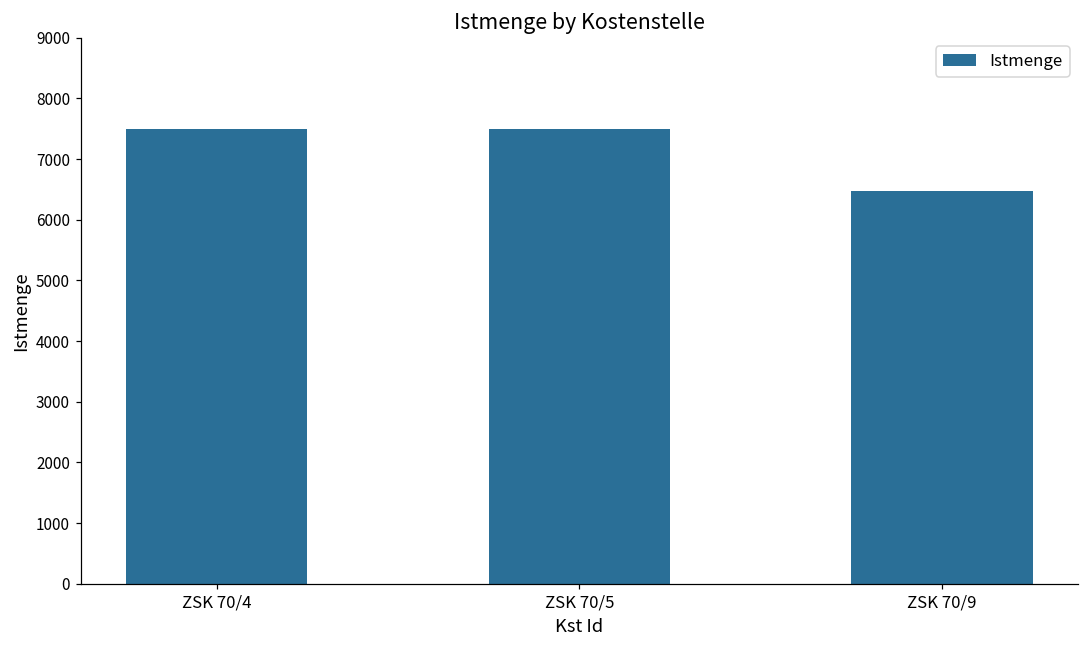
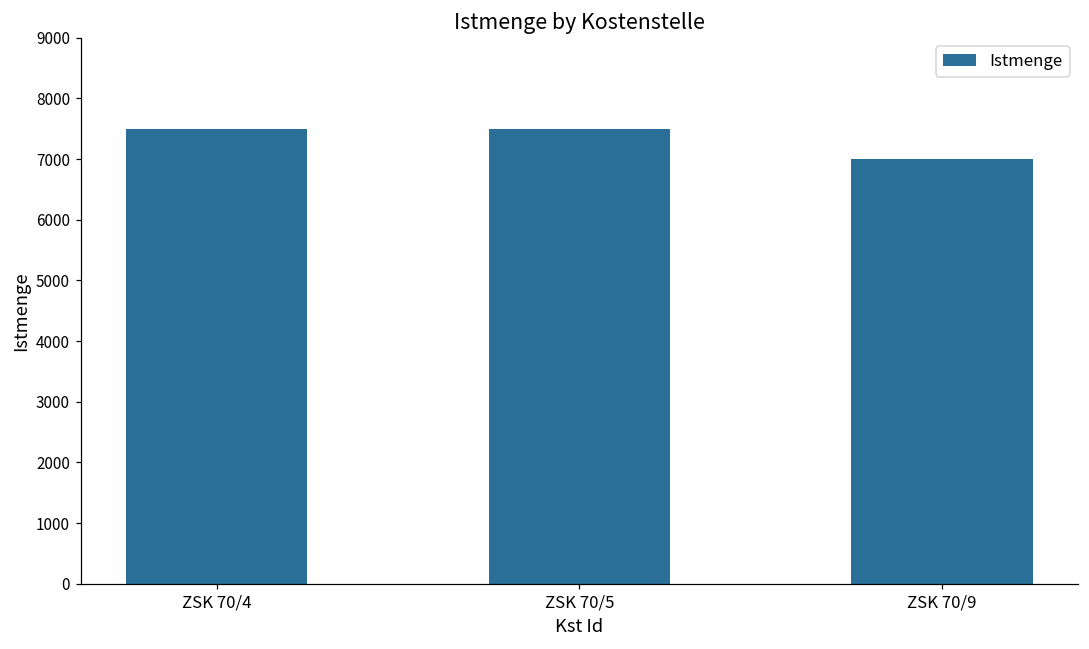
ZSK 70/9: 6500 -> 7000
